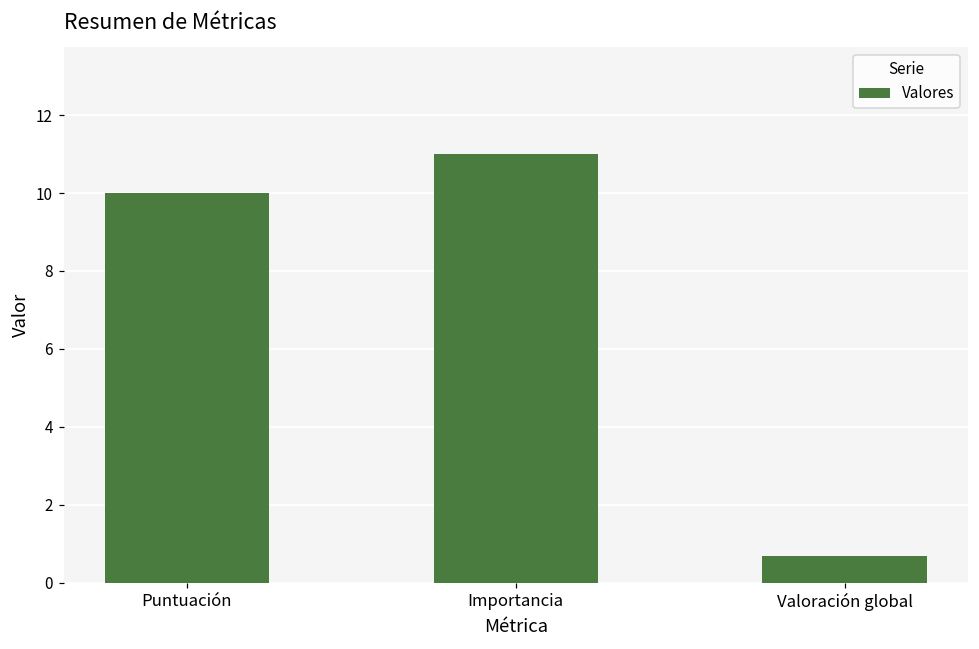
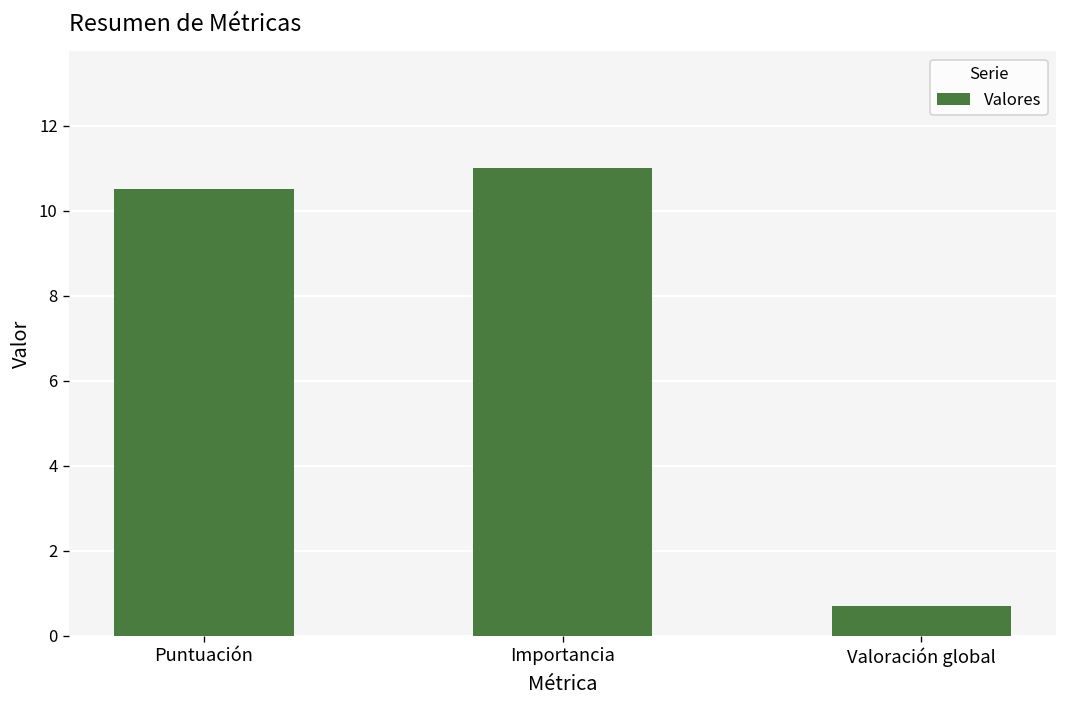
Puntuación: 10.0 -> 10.5
